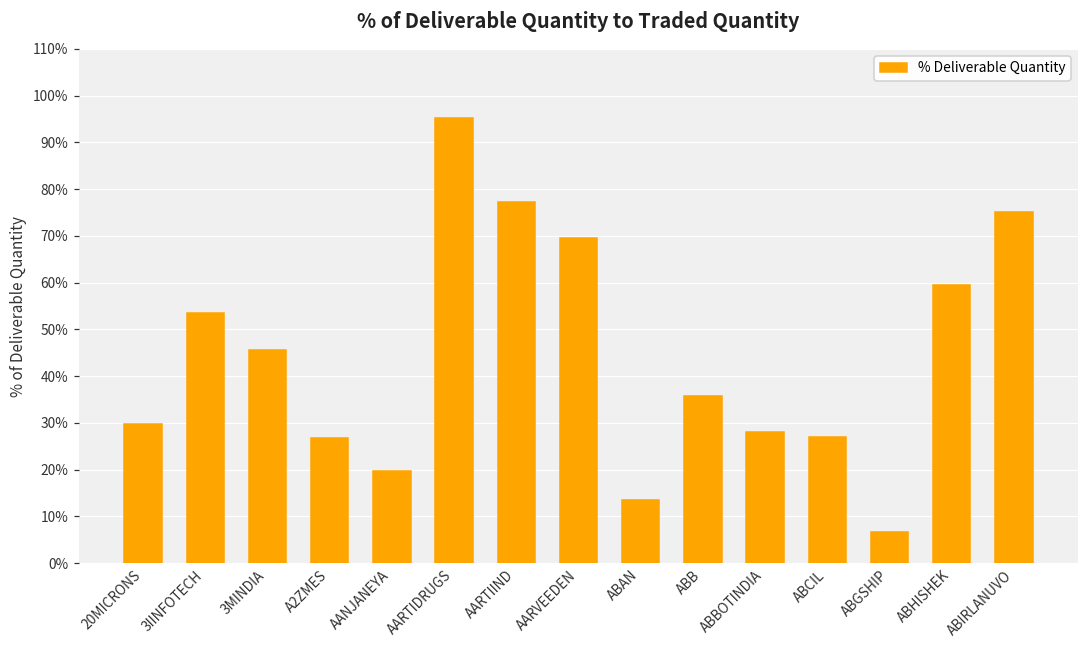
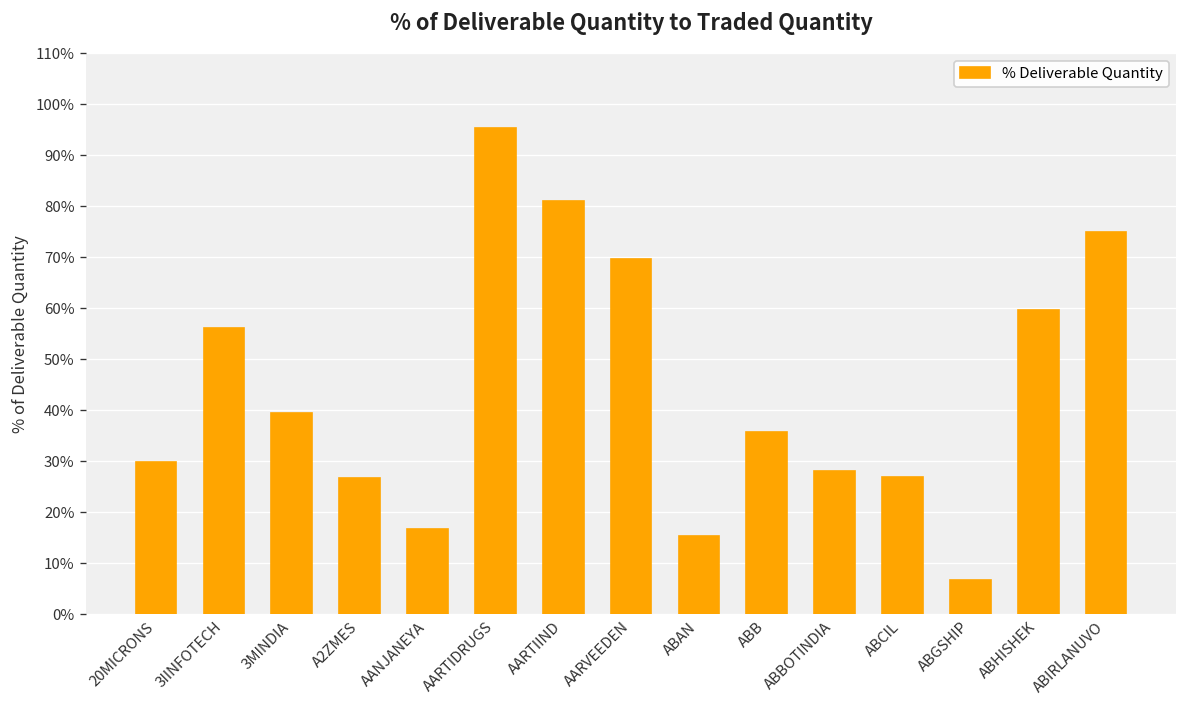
3IINFOTECH: 53% -> 56%
3MINDIA: 46% -> 39%
AANJANEYA: 20% -> 17%
AARTIIND: 77% -> 81%
ABAN: 13% -> 15%
